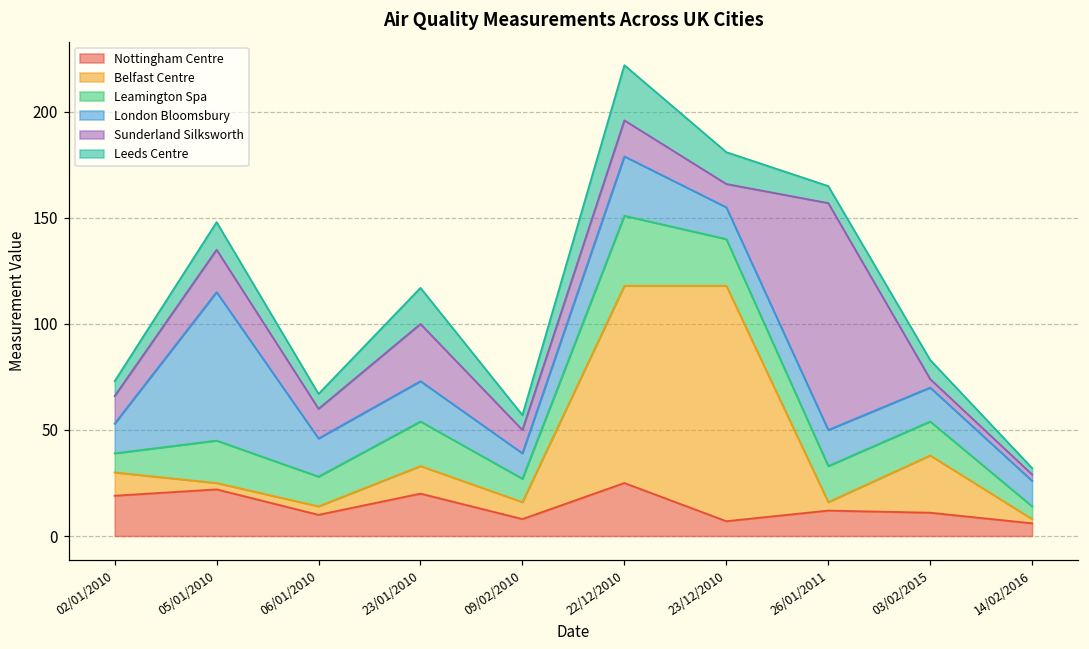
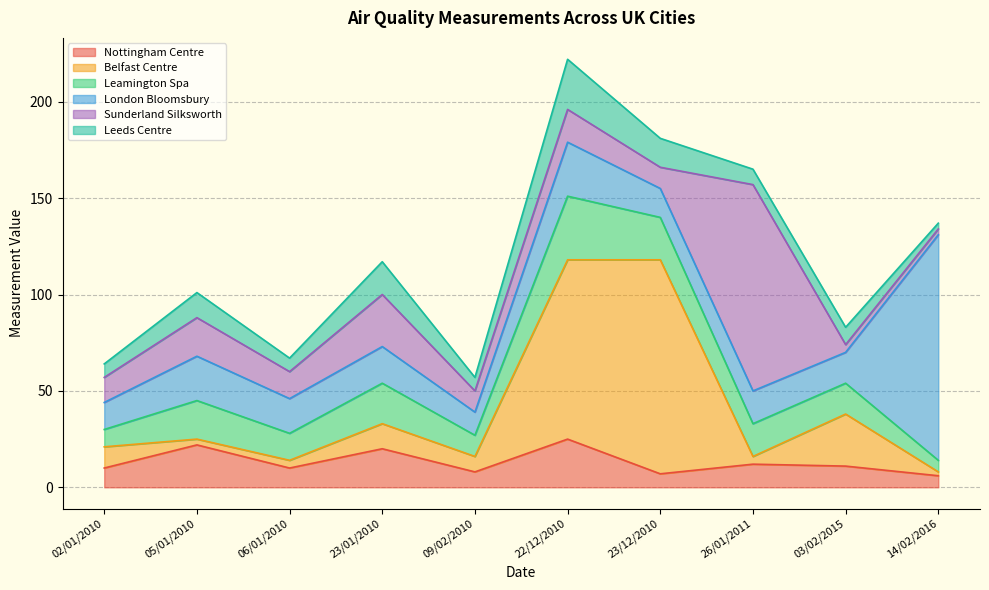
Nottingham Centre, 02/01/2010: 19 -> 10
London Bloomsbury, 05/01/2010: 70 -> 23
London Bloomsbury, 14/02/2016: 12 -> 117
